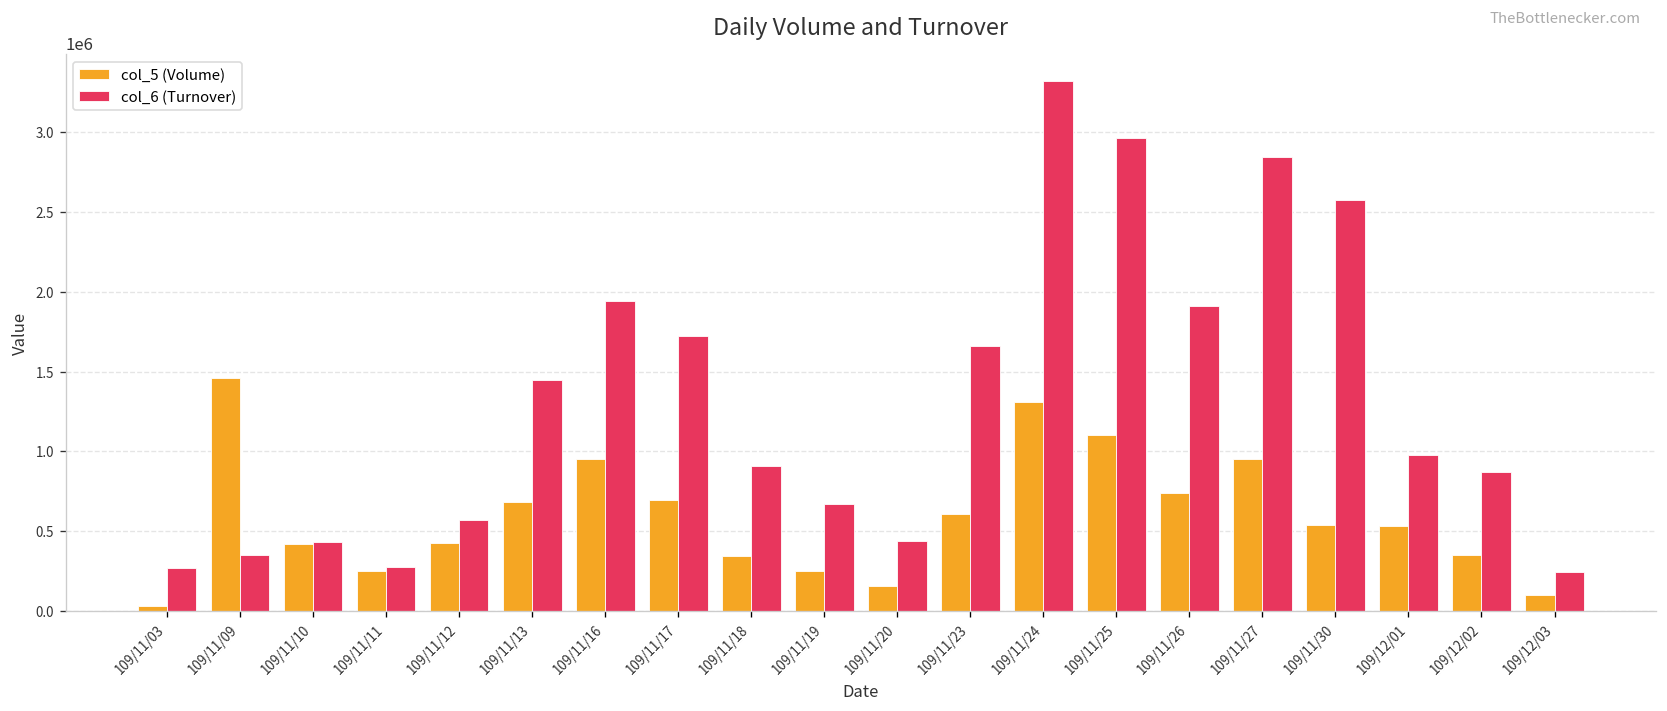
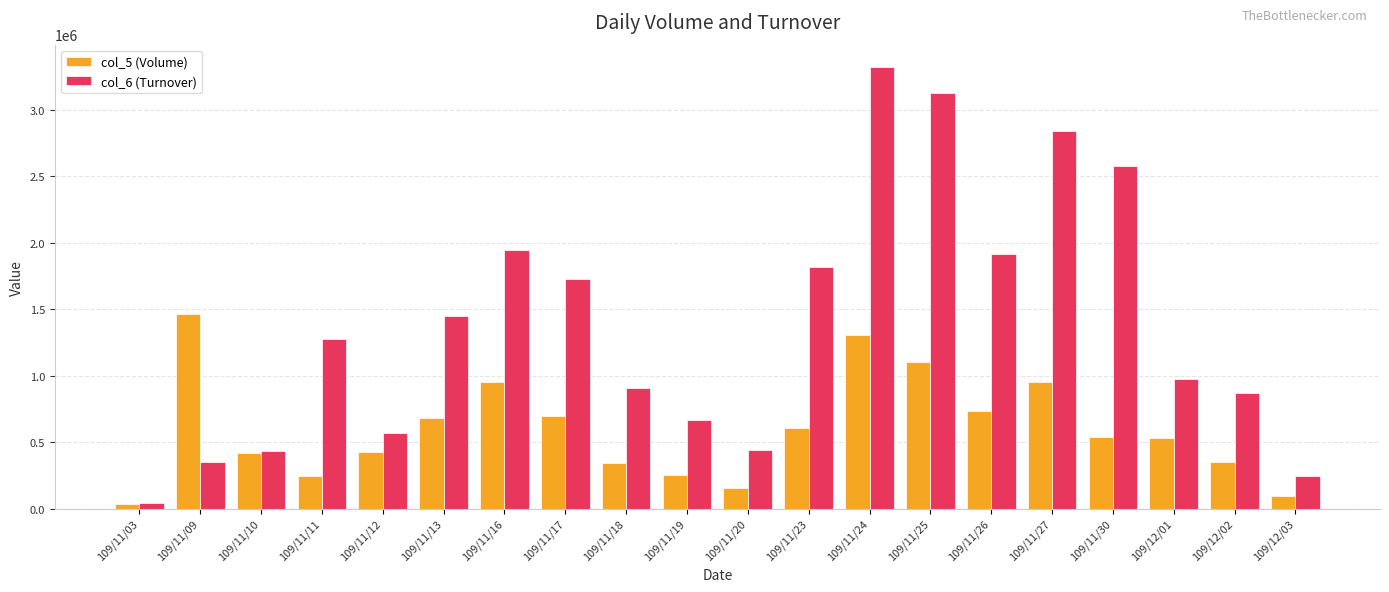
col_6 (Turnover), 109/11/03: 270000 -> 40000
col_6 (Turnover), 109/11/11: 280000 -> 1280000
col_6 (Turnover), 109/11/23: 1660000 -> 1820000
col_6 (Turnover), 109/11/25: 2960000 -> 3130000
